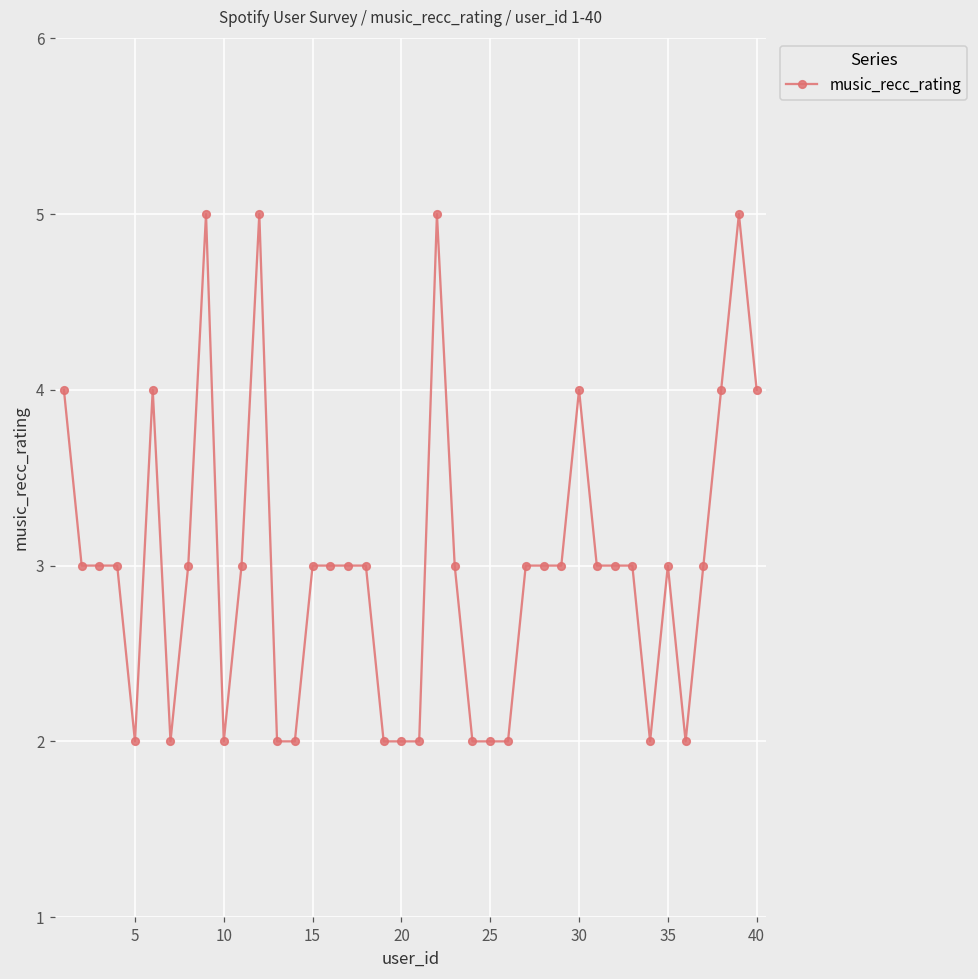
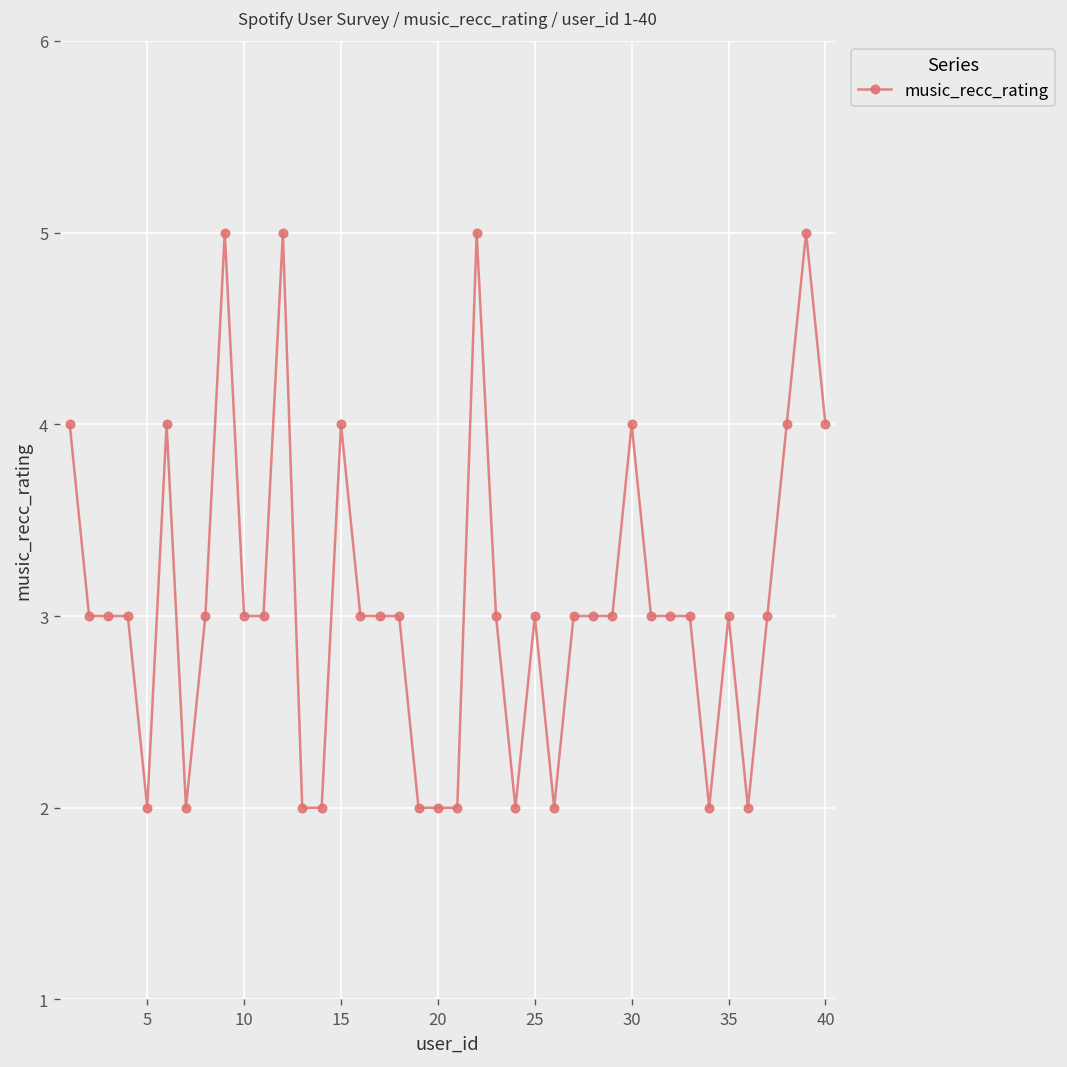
10: 2 -> 3
15: 3 -> 4
25: 2 -> 3
